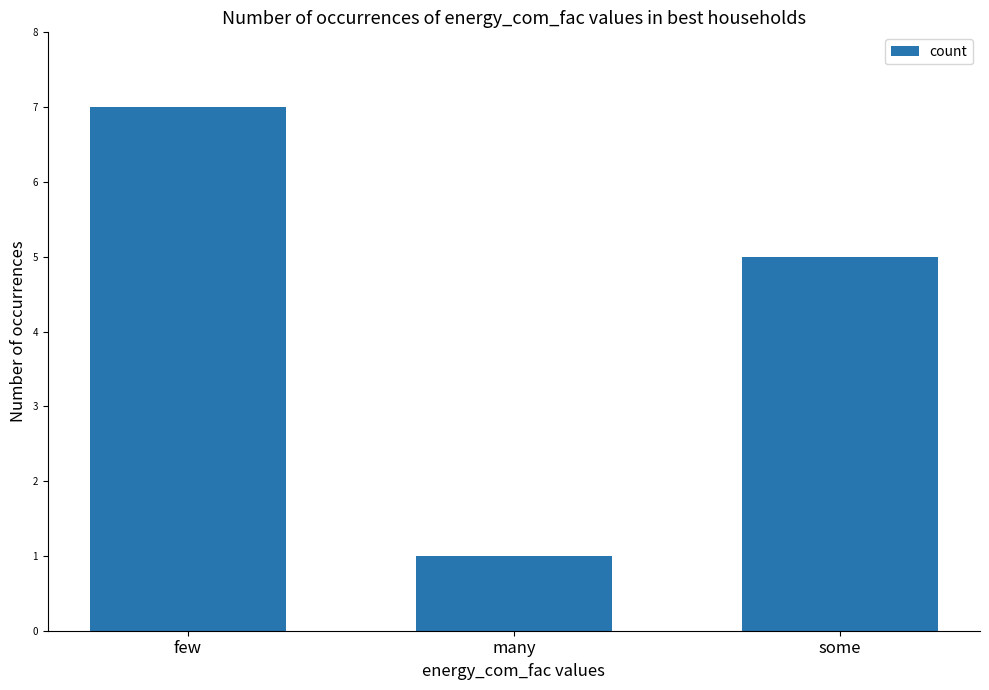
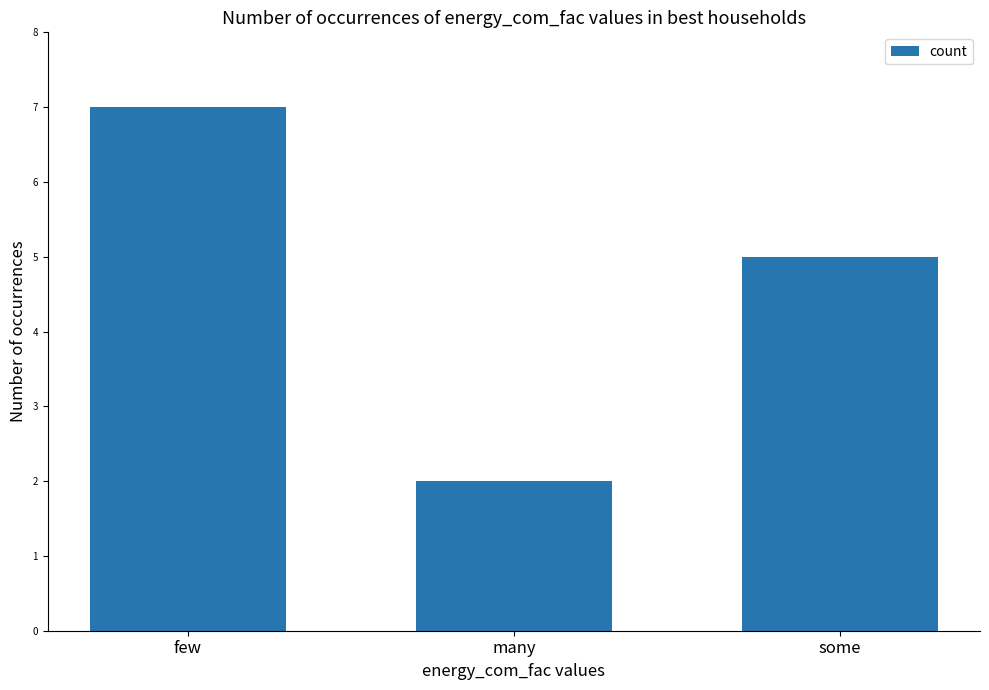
many: 1 -> 2
